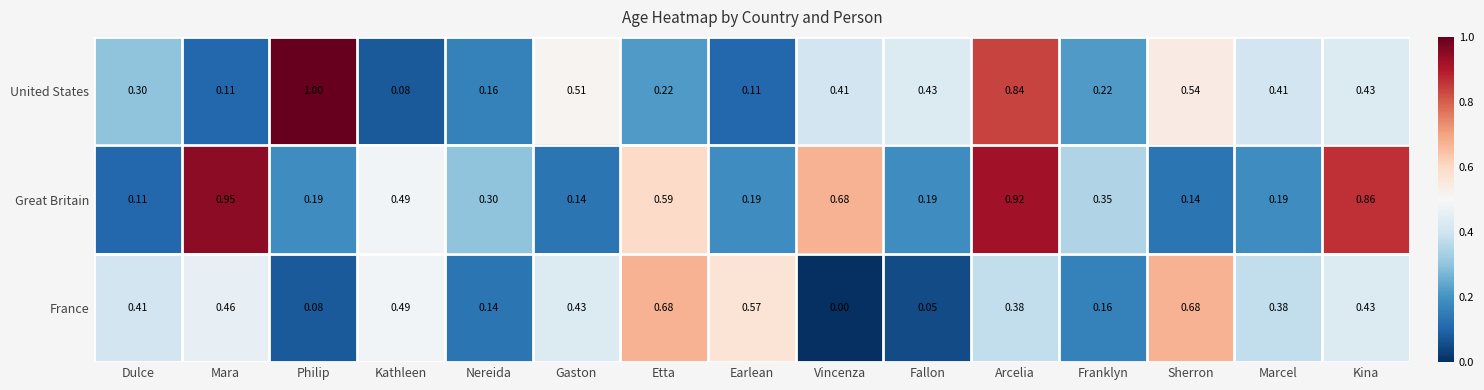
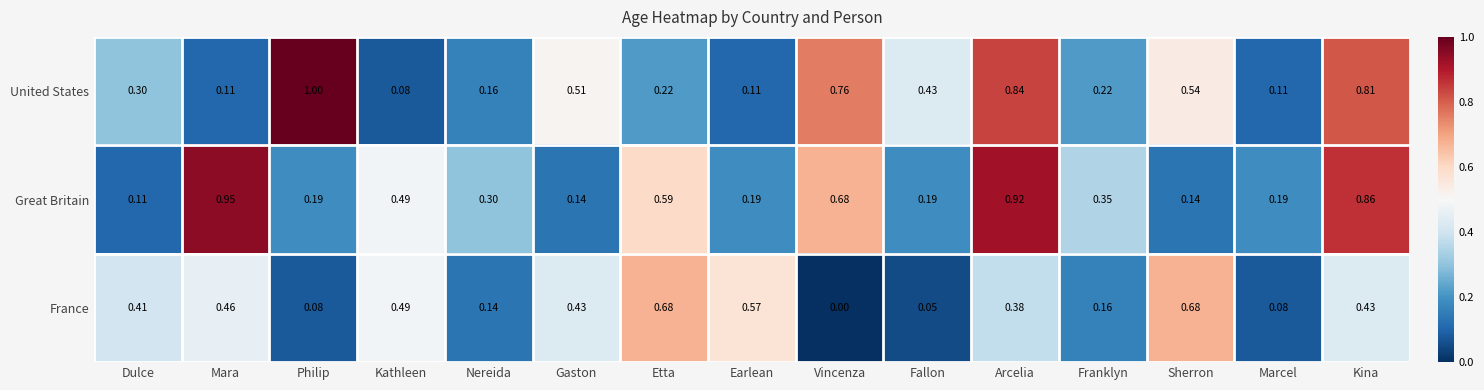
United States, Vincenza: 0.41 -> 0.76
United States, Marcel: 0.41 -> 0.11
United States, Kina: 0.43 -> 0.81
France, Marcel: 0.38 -> 0.08
